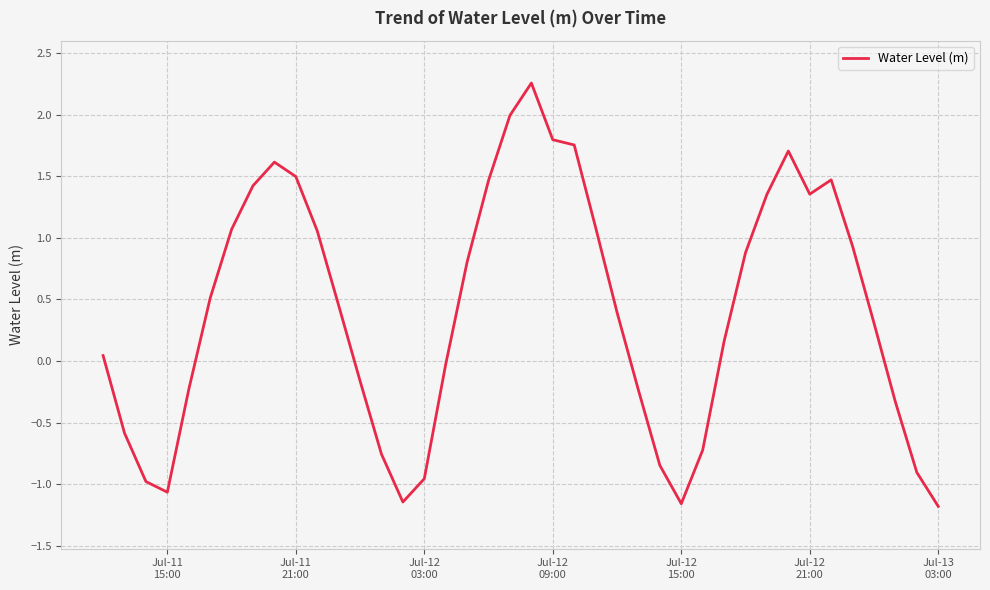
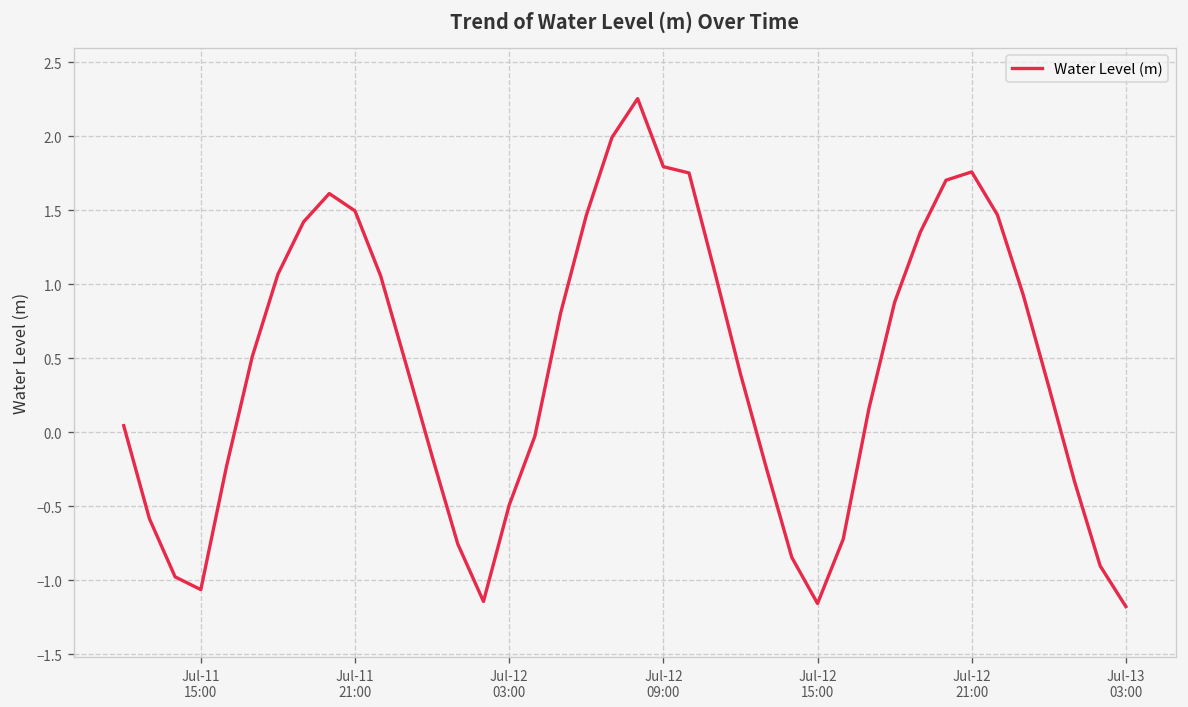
Jul-12 03:00: -0.95 -> -0.49
Jul-12 21:00: 1.35 -> 1.76
